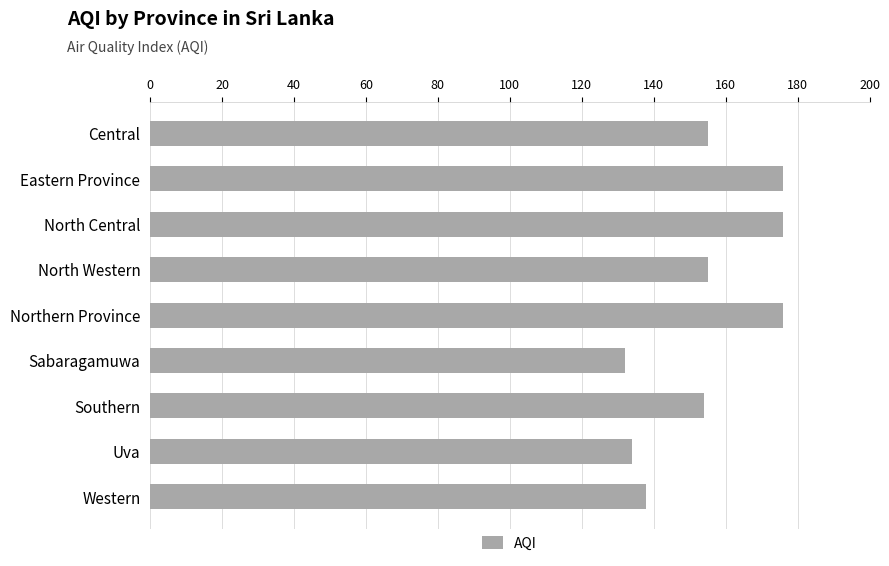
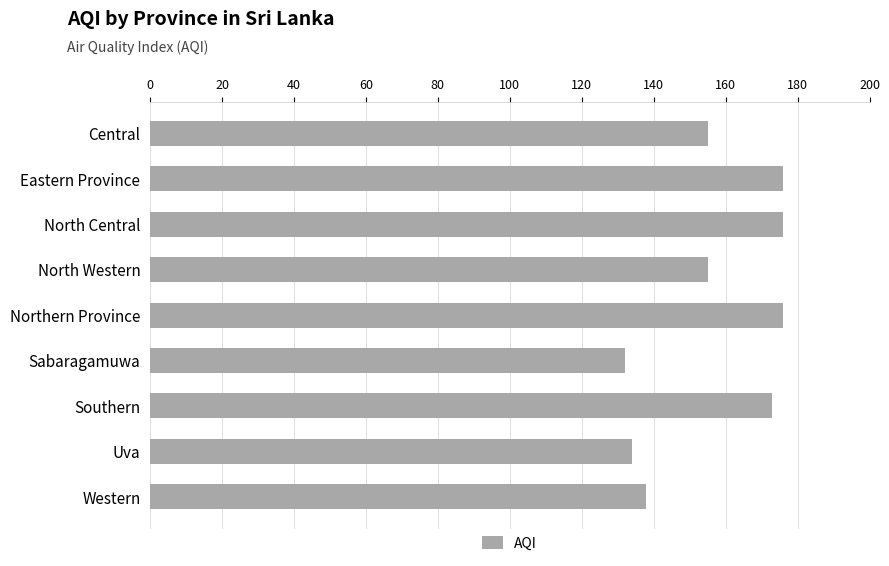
Southern: 154 -> 173
